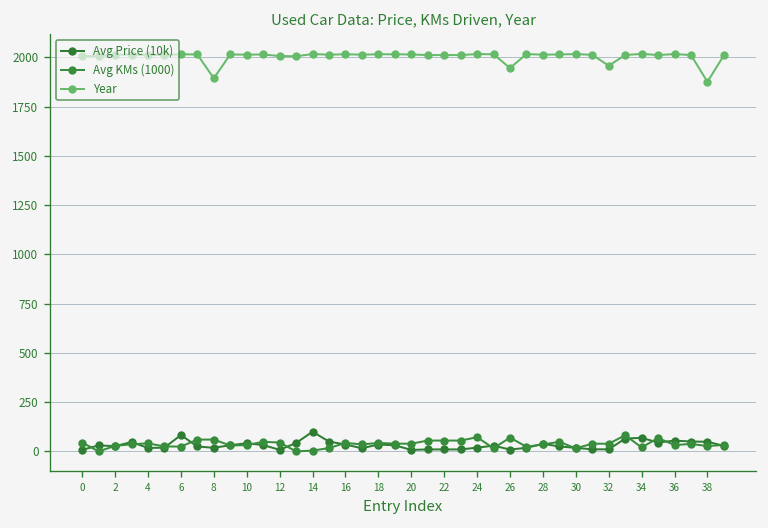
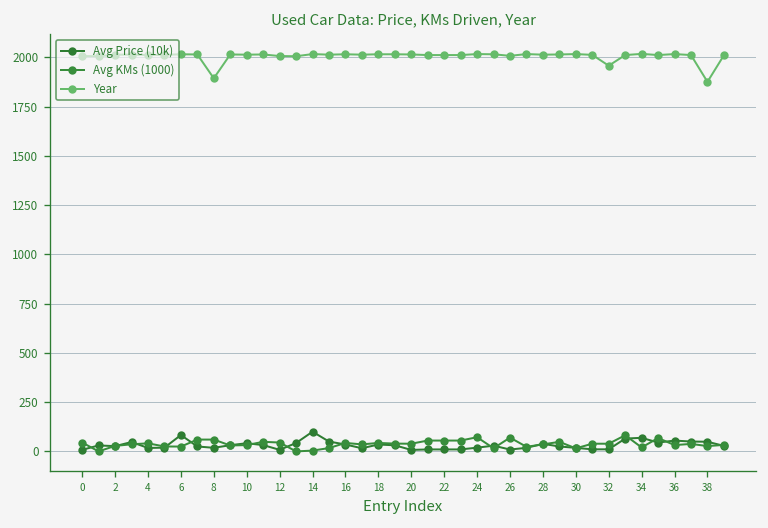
Year, 26: 1950 -> 2010
